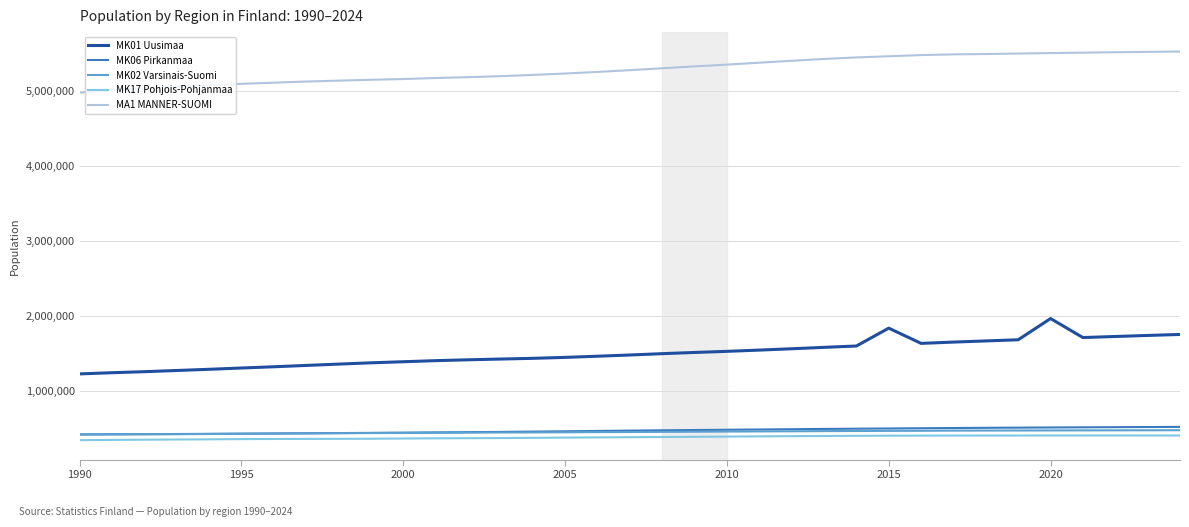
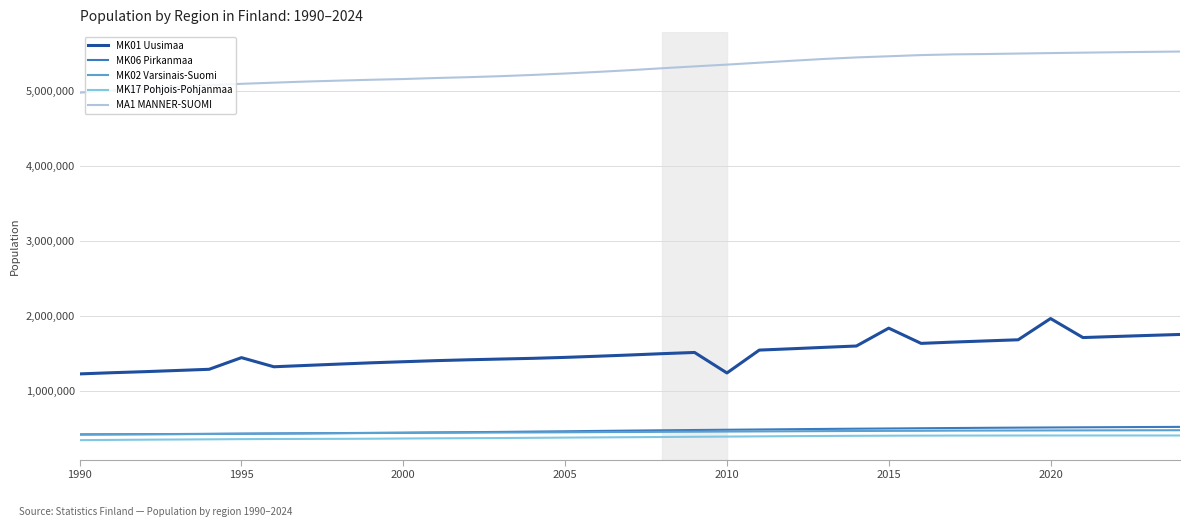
MK01 Uusimaa, 1995: 1,300,000 -> 1,400,000
MK01 Uusimaa, 2010: 1,500,000 -> 1,200,000
